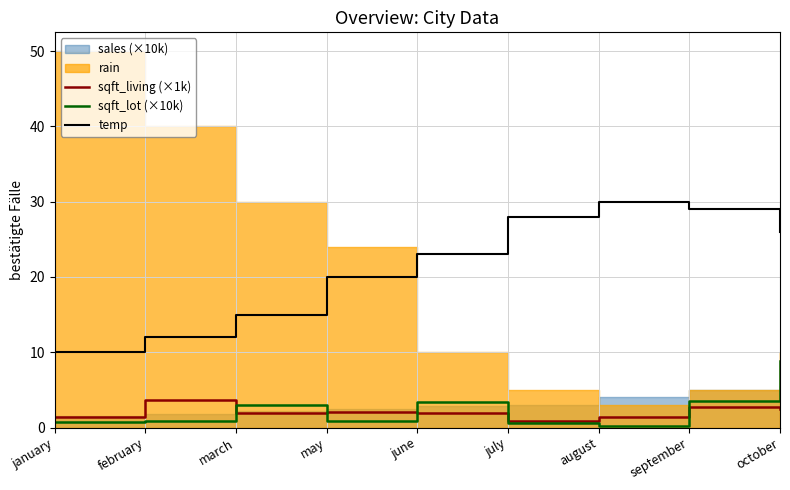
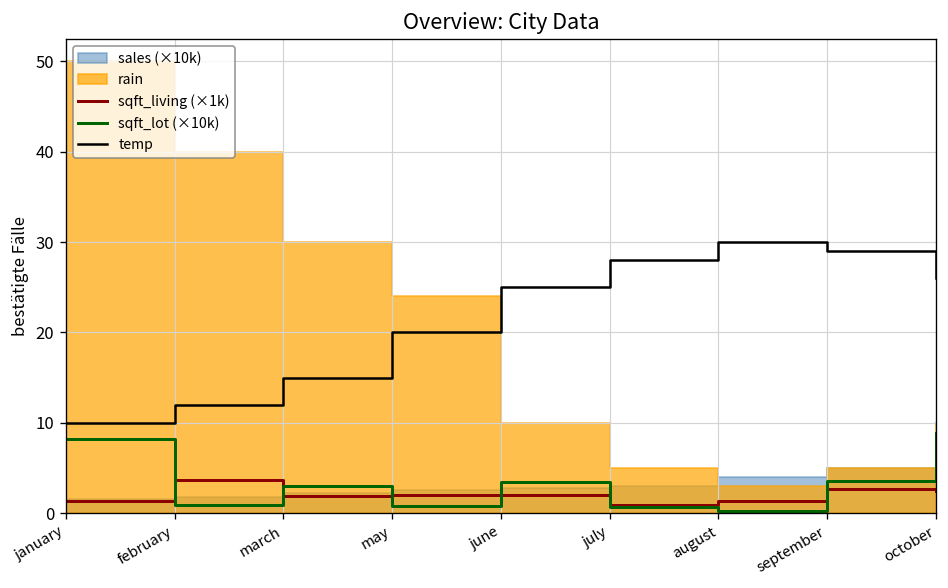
sqft_lot (×10k), january: 1 -> 8
temp, june: 23 -> 25
